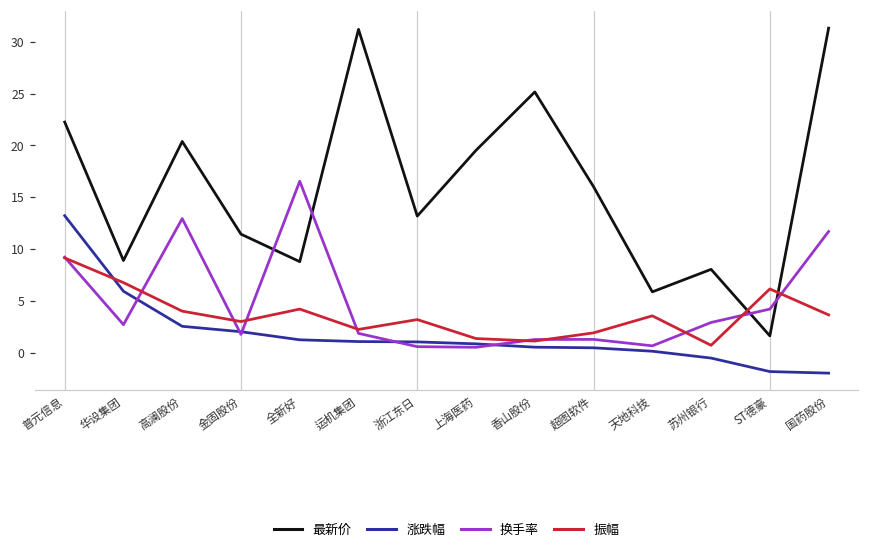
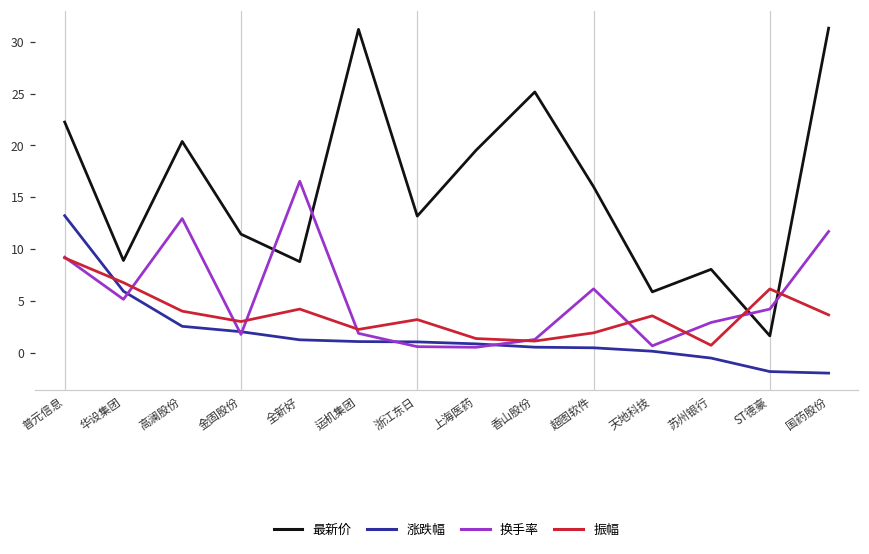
换手率, 华设集团: 3 -> 5
换手率, 超图软件: 1 -> 6
